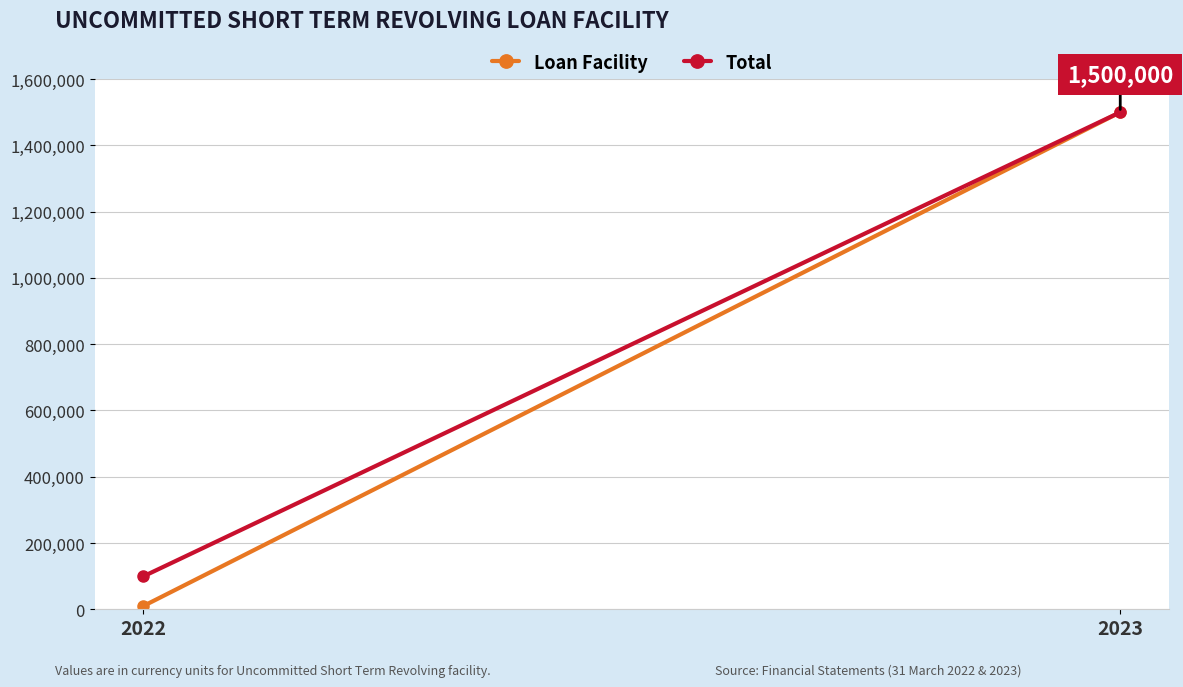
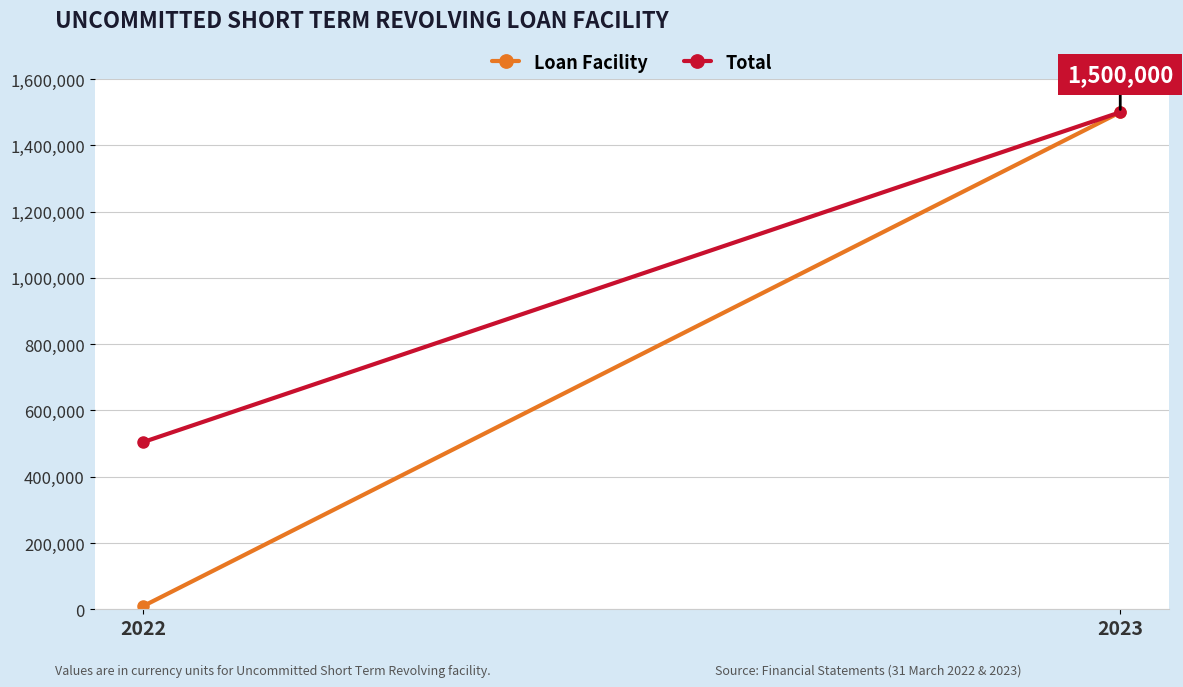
Total, 2022: 100,000 -> 500,000
